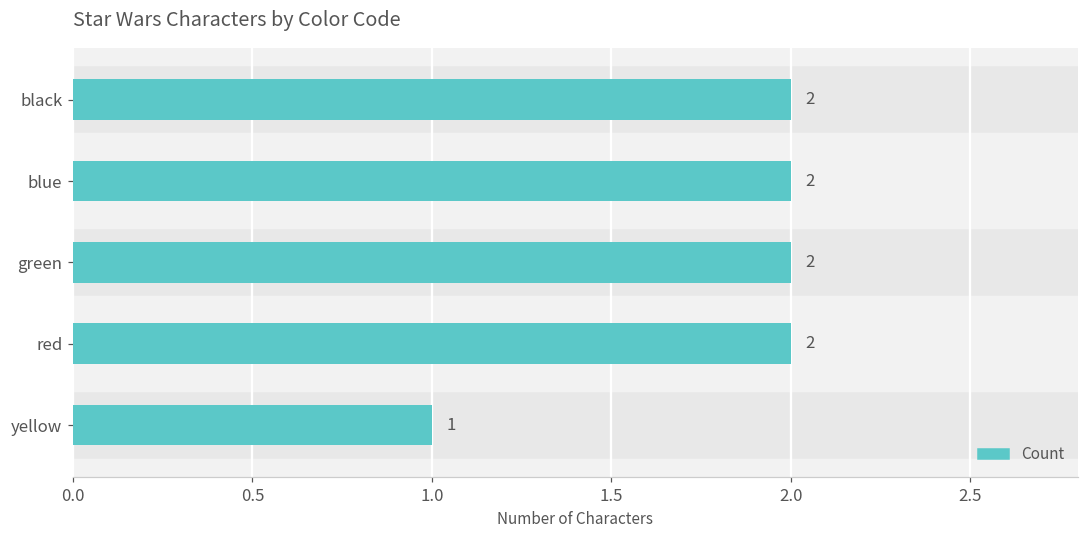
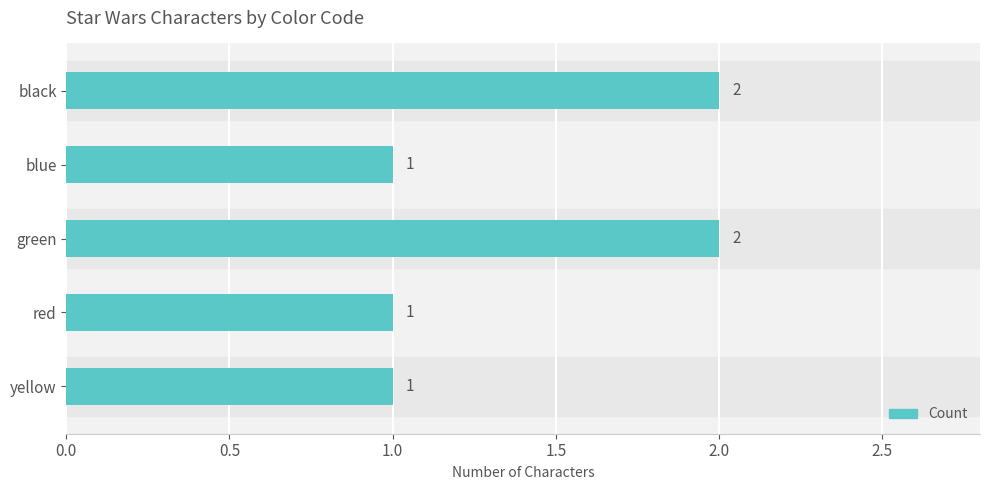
blue: 2 -> 1
red: 2 -> 1
